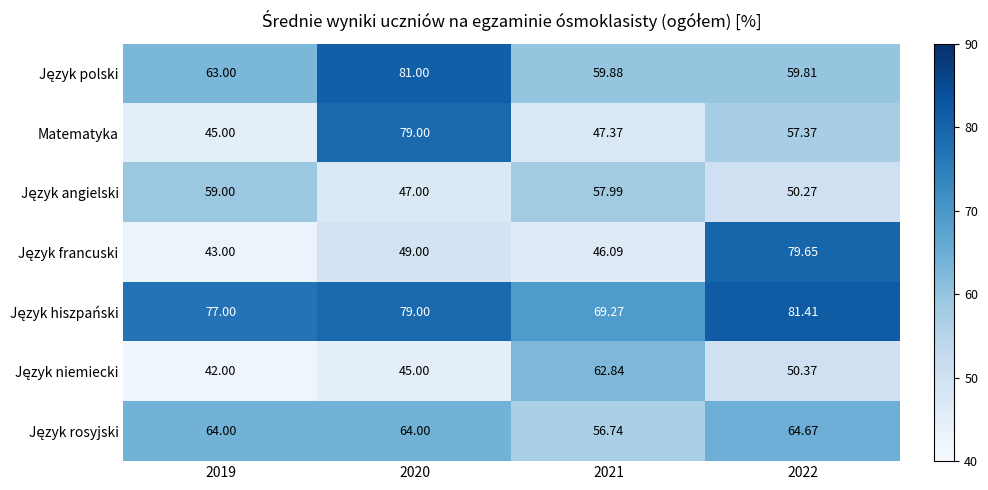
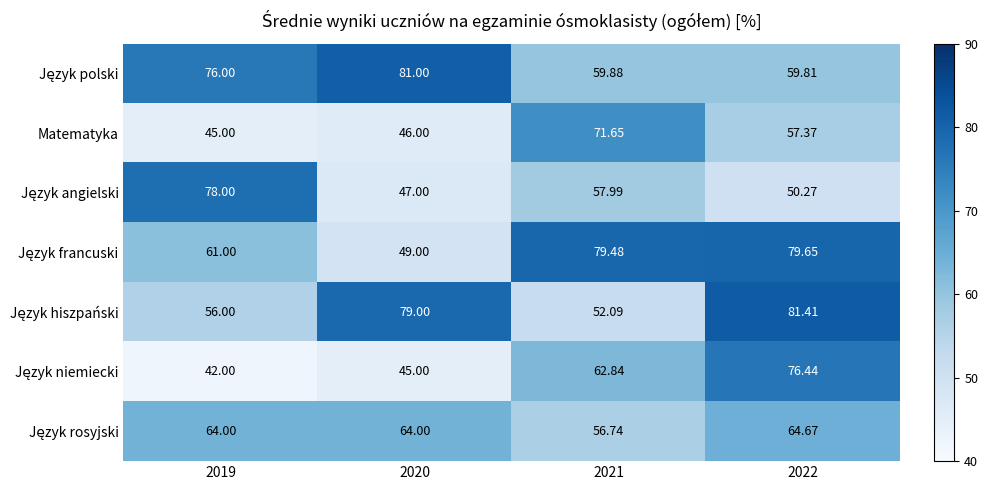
Język polski, 2019: 63.00 -> 76.00
Matematyka, 2020: 79.00 -> 46.00
Matematyka, 2021: 47.37 -> 71.65
Język angielski, 2019: 59.00 -> 78.00
Język francuski, 2019: 43.00 -> 61.00
Język francuski, 2021: 46.09 -> 79.48
Język hiszpański, 2019: 77.00 -> 56.00
Język hiszpański, 2021: 69.27 -> 52.09
Język niemiecki, 2022: 50.37 -> 76.44
